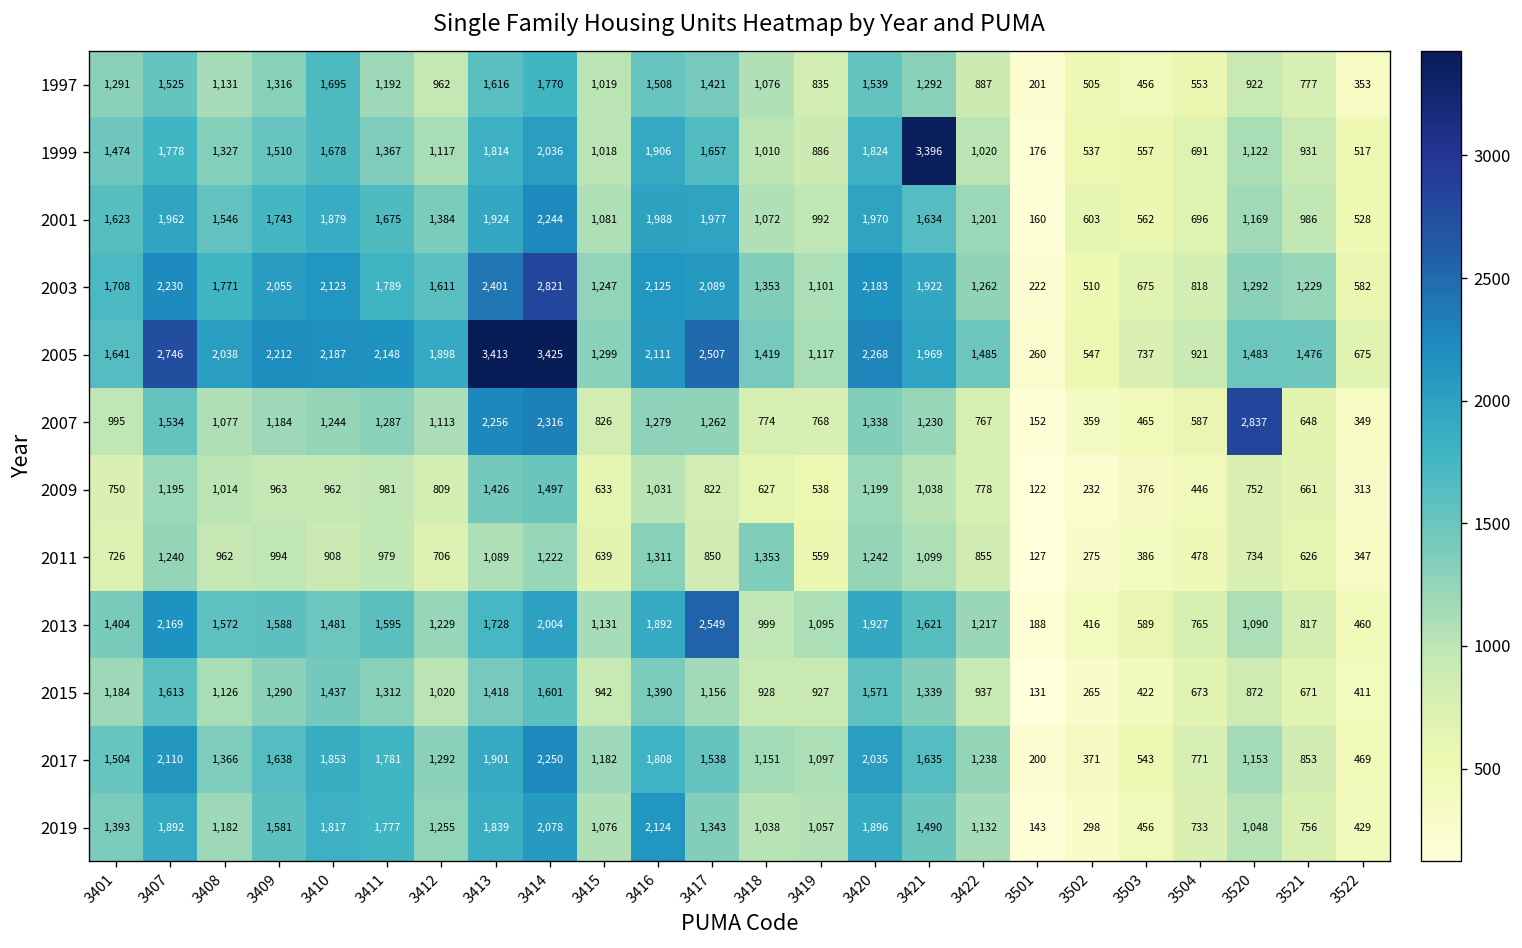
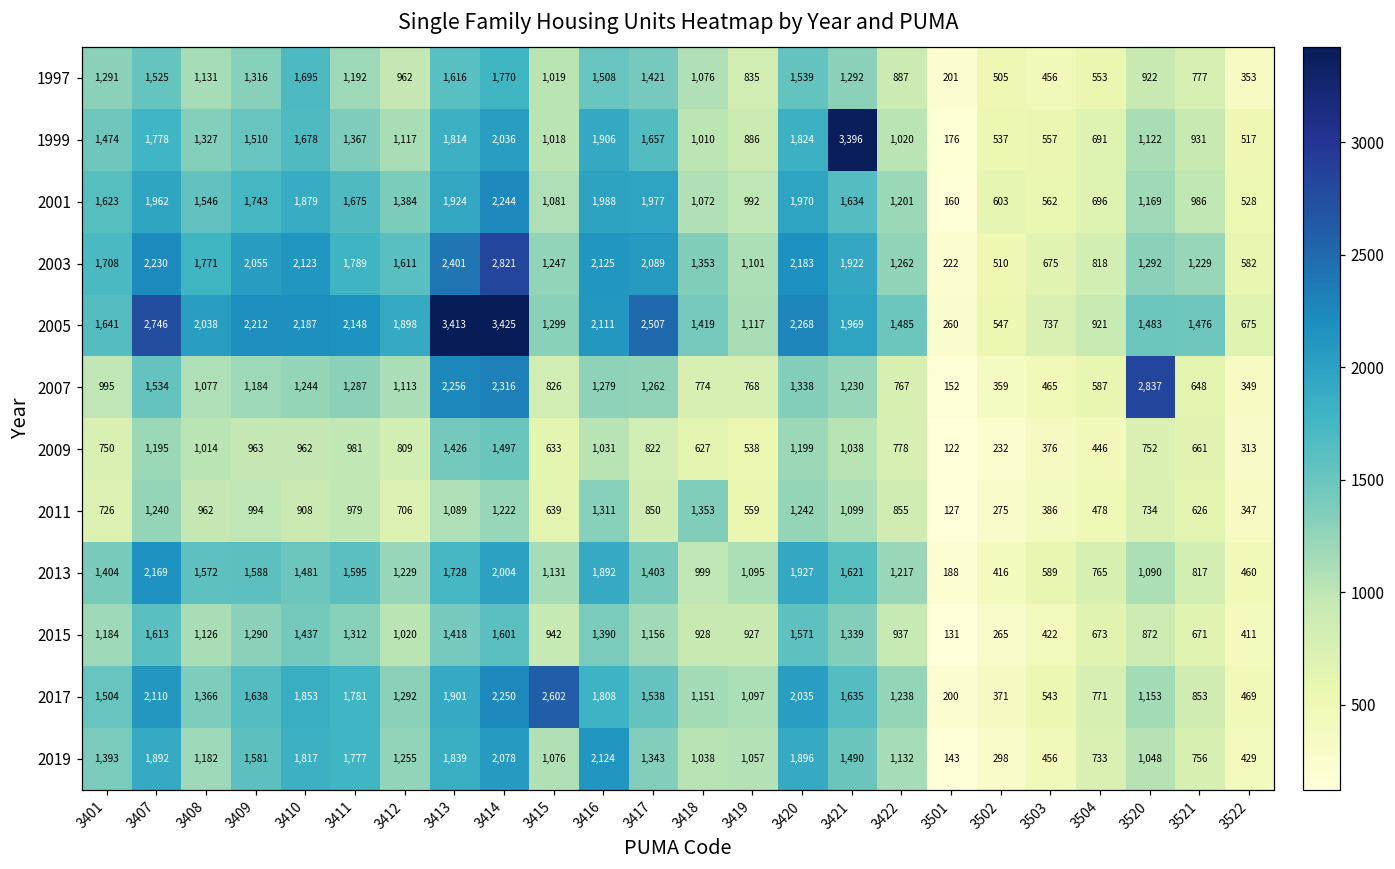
2013, 3417: 2,549 -> 1,403
2017, 3415: 1,182 -> 2,602
